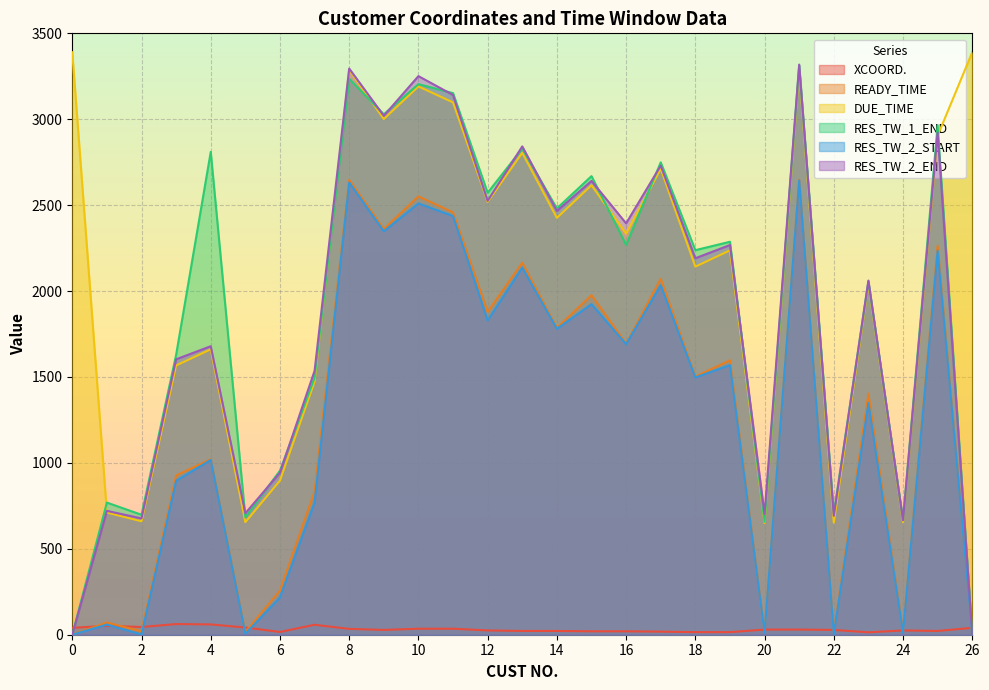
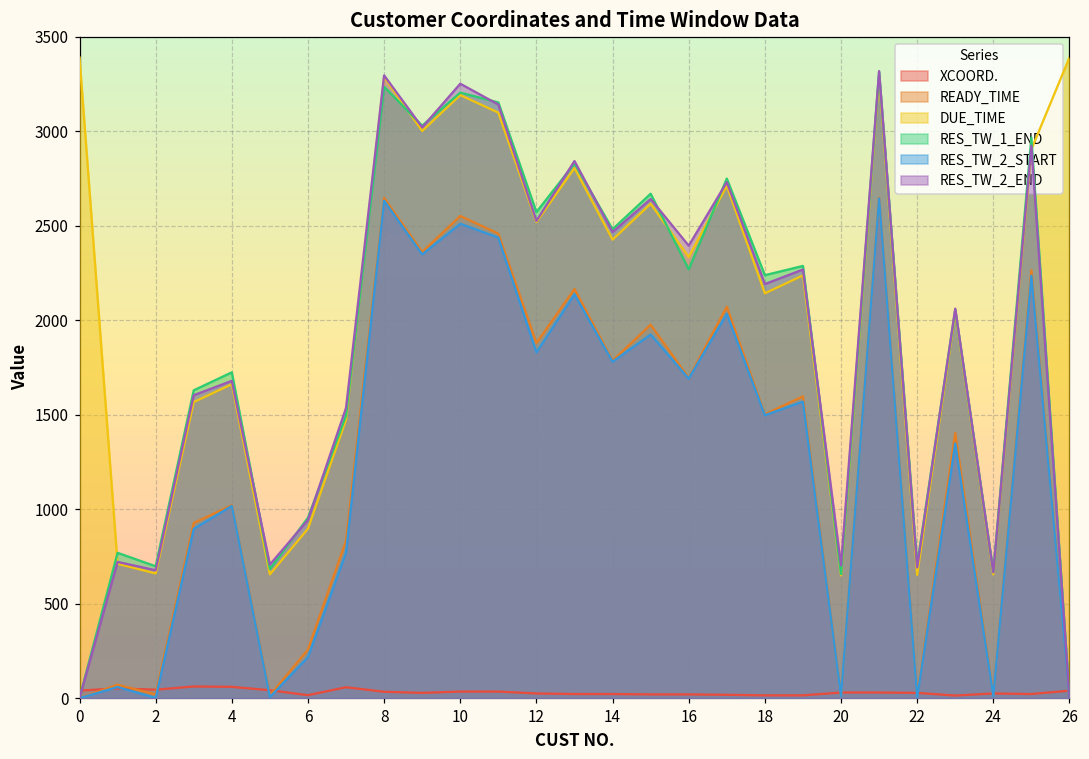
RES_TW_1_END, 4: 2810 -> 1720
